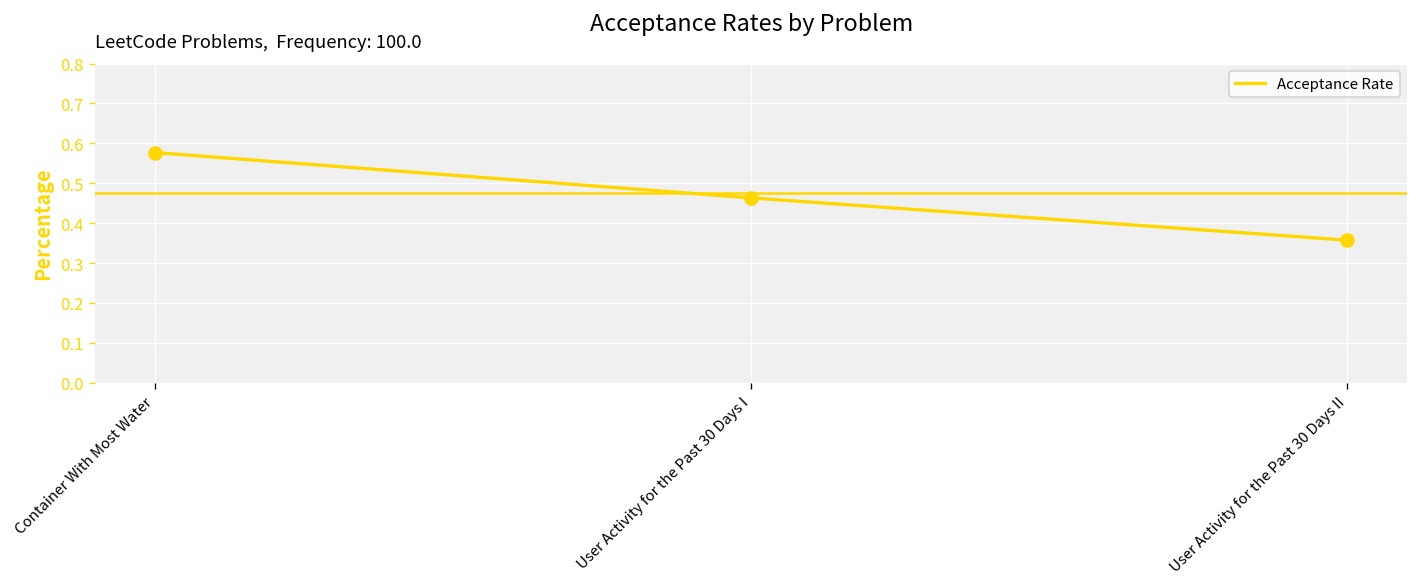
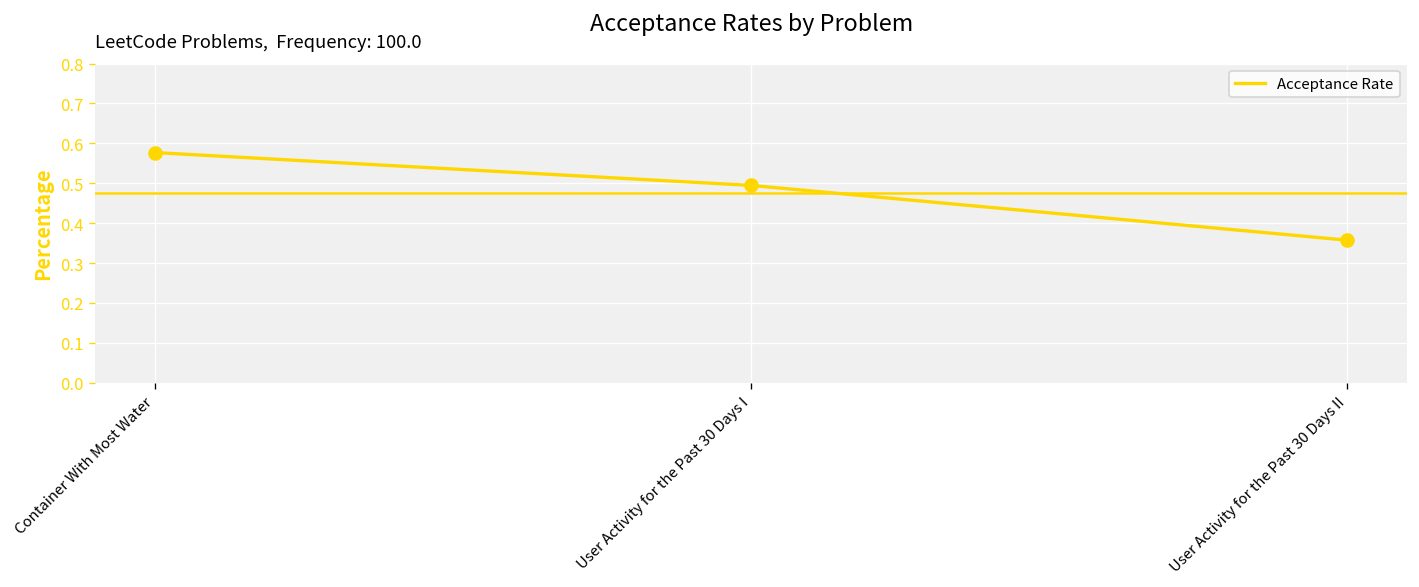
User Activity for the Past 30 Days I: 0.46 -> 0.49
